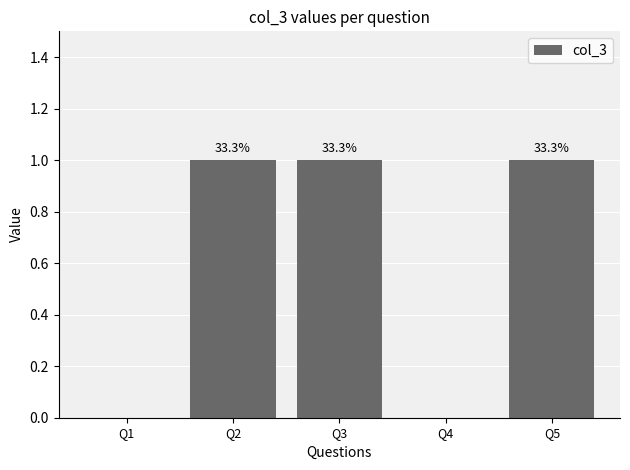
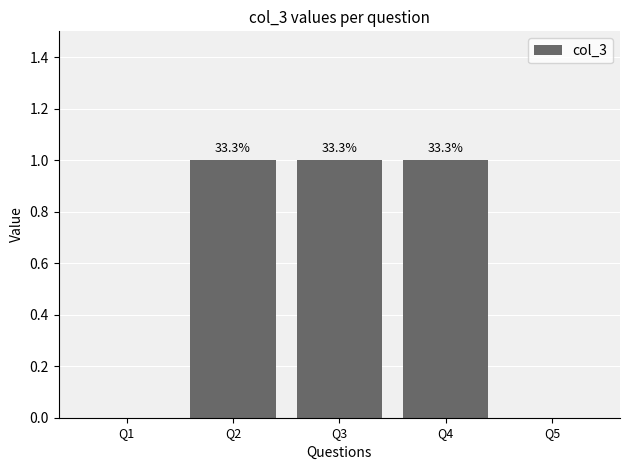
Q4: 0 -> 1
Q5: 1 -> 0
